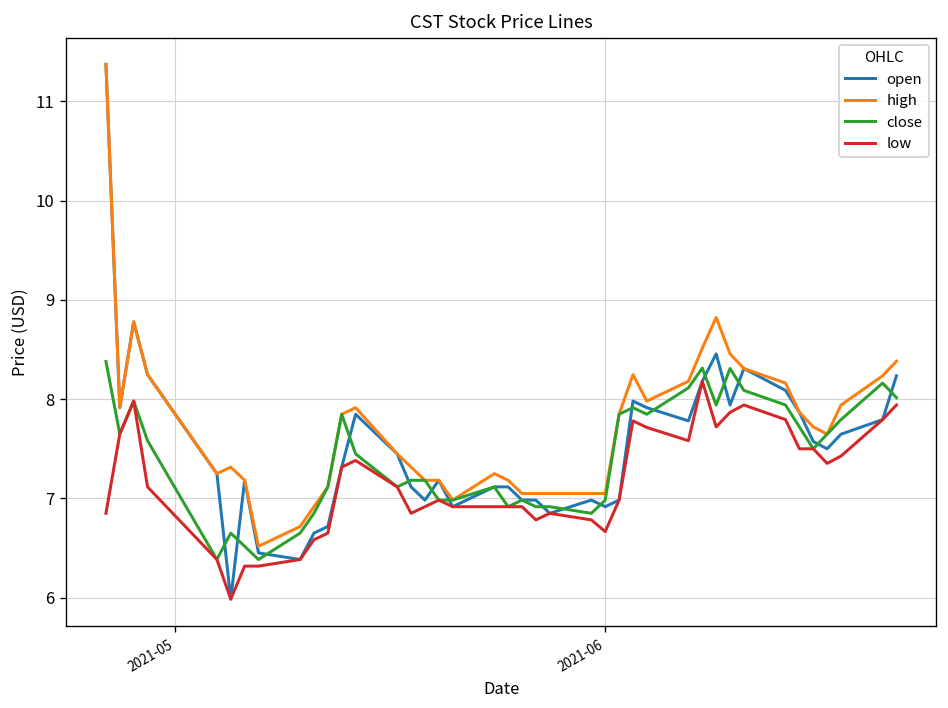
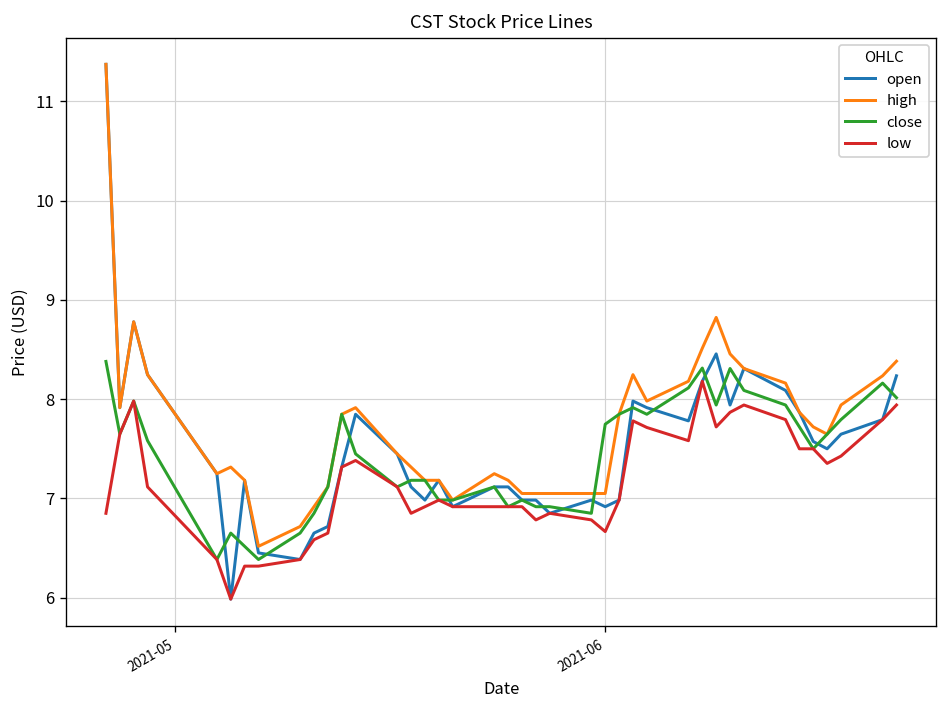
close, 2021-06: 7.0 -> 7.7
